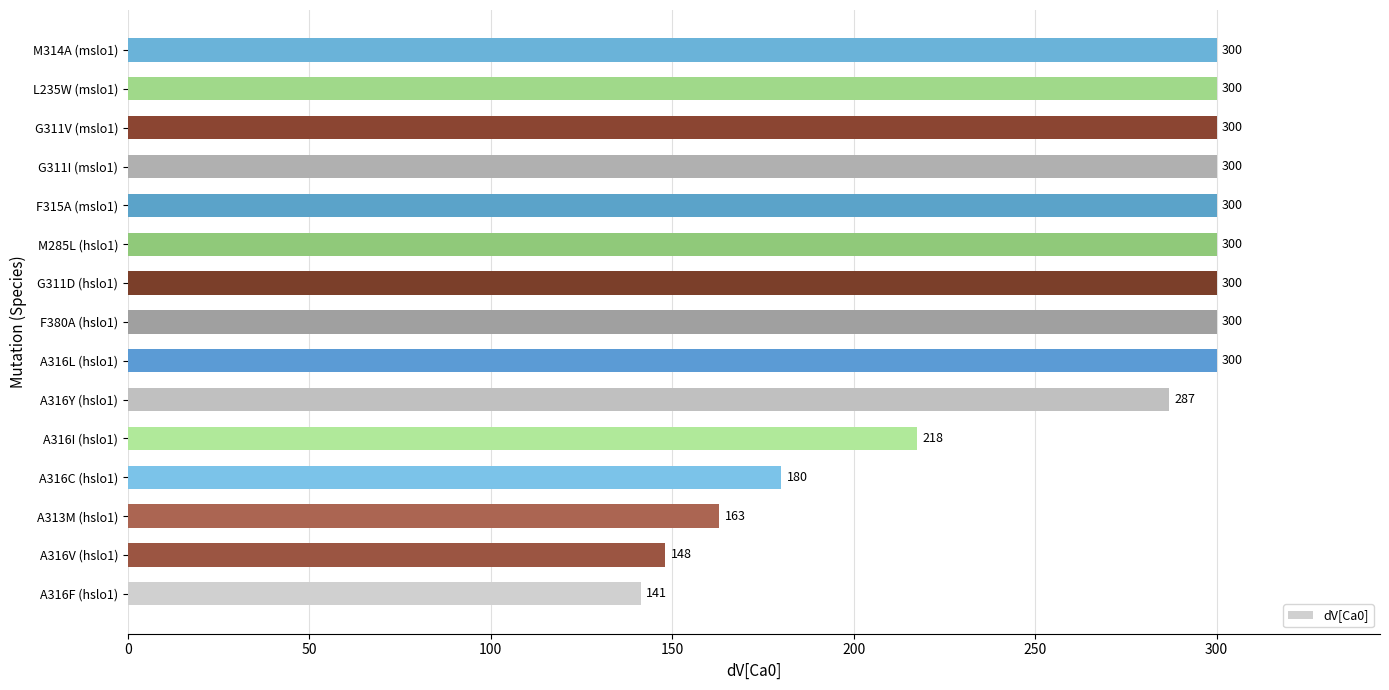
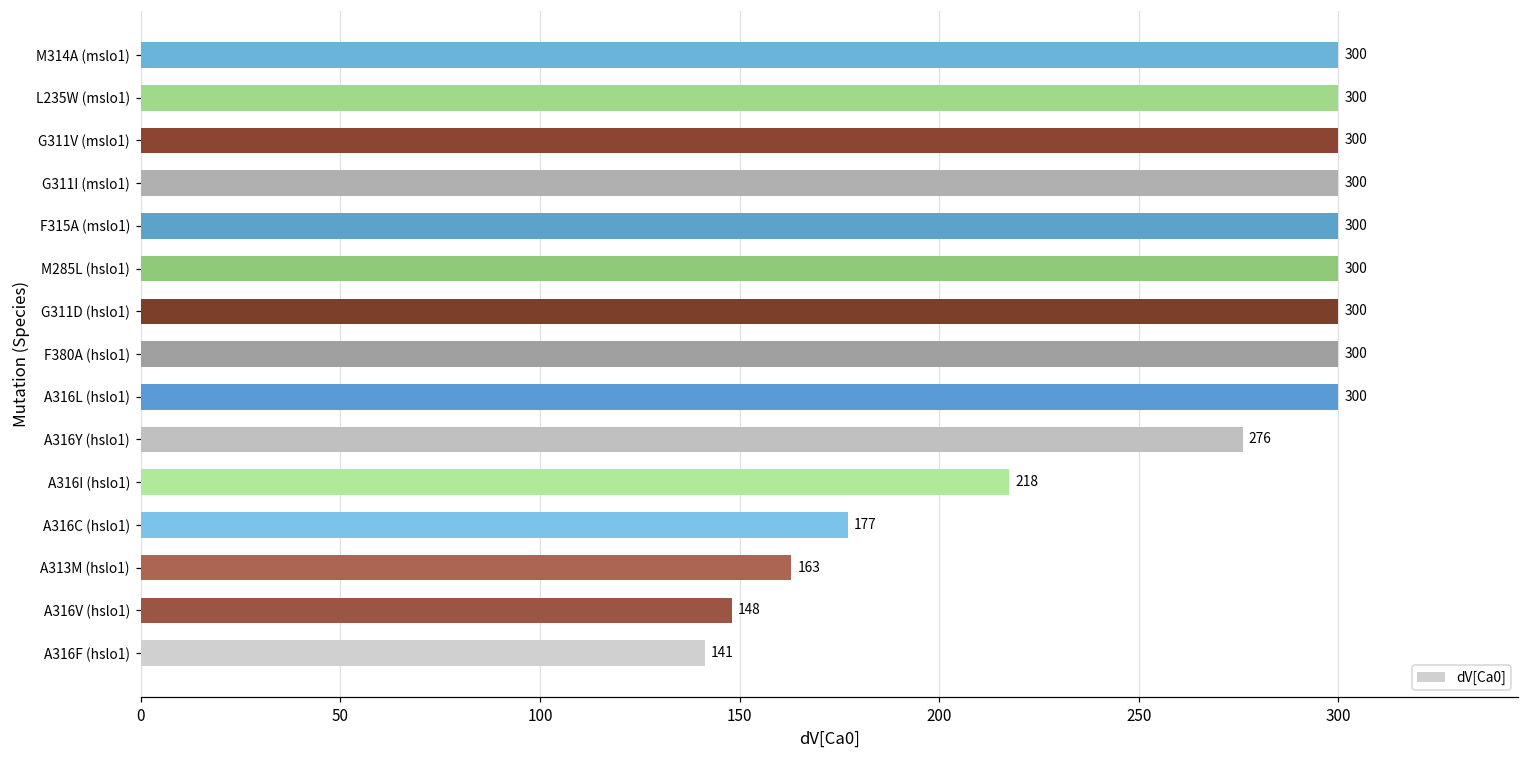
A316Y (hslo1): 287 -> 276
A316C (hslo1): 180 -> 177
